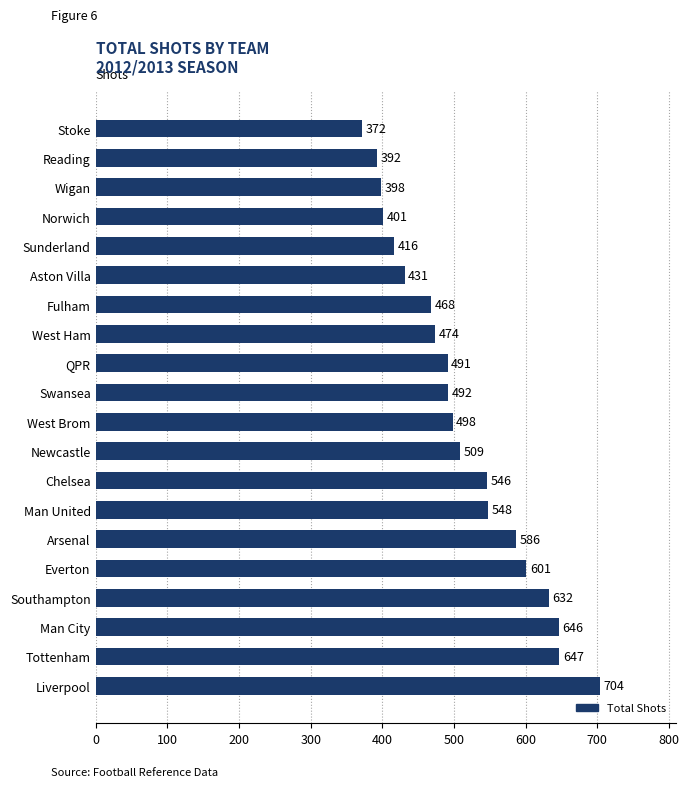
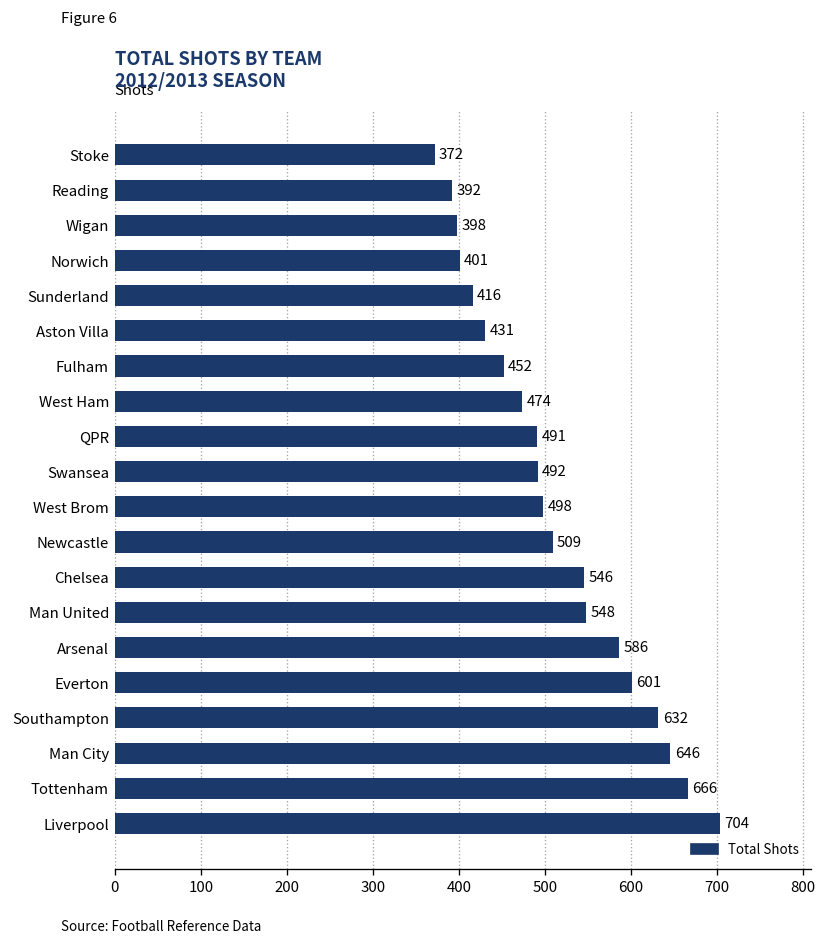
Fulham: 468 -> 452
Tottenham: 647 -> 666
